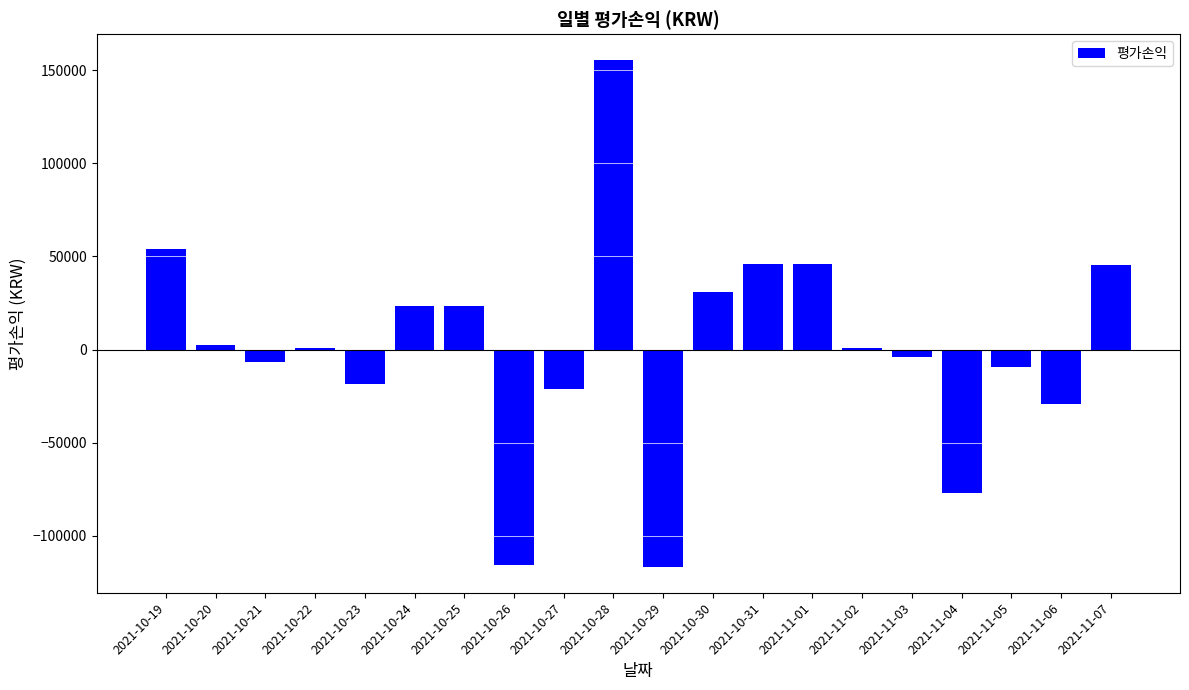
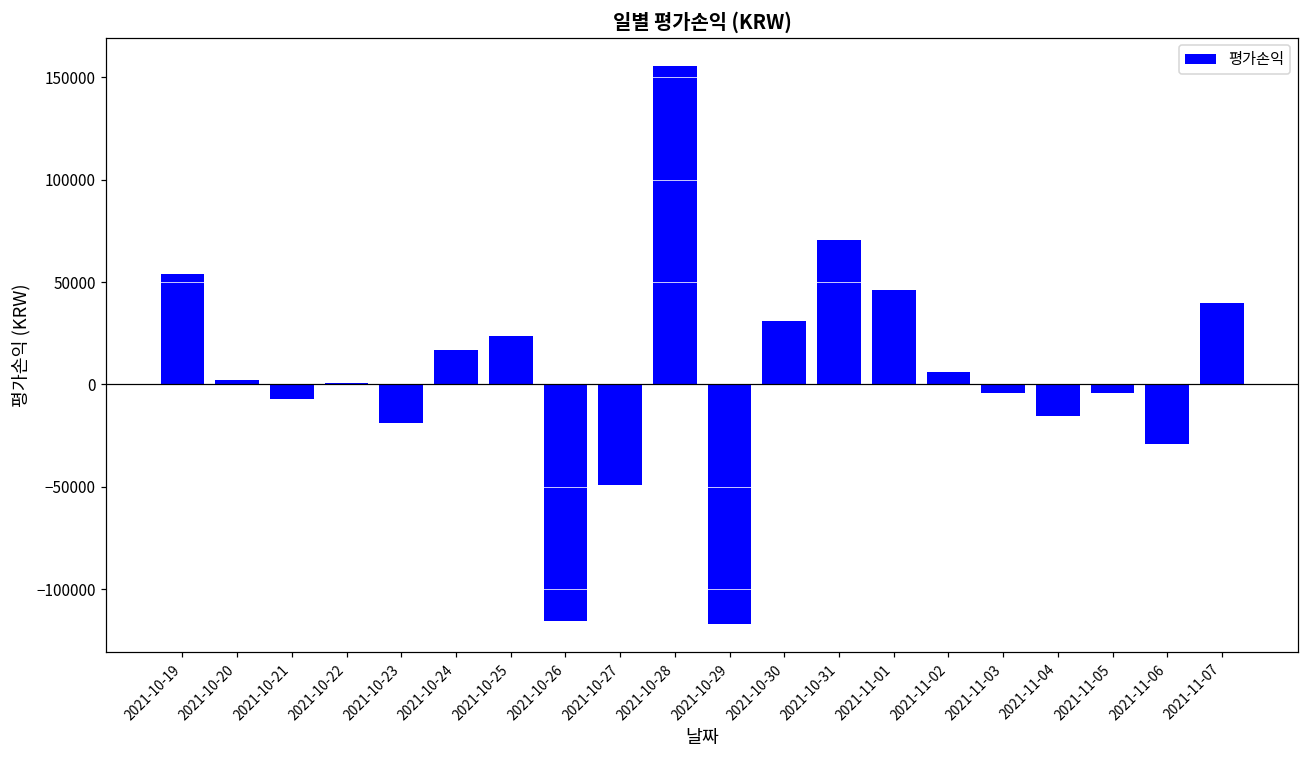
2021-10-24: 23000 -> 17000
2021-10-27: -21000 -> -49000
2021-10-31: 46000 -> 70000
2021-11-02: 1000 -> 6000
2021-11-04: -77000 -> -16000
2021-11-05: -10000 -> -4000
2021-11-07: 45000 -> 40000
